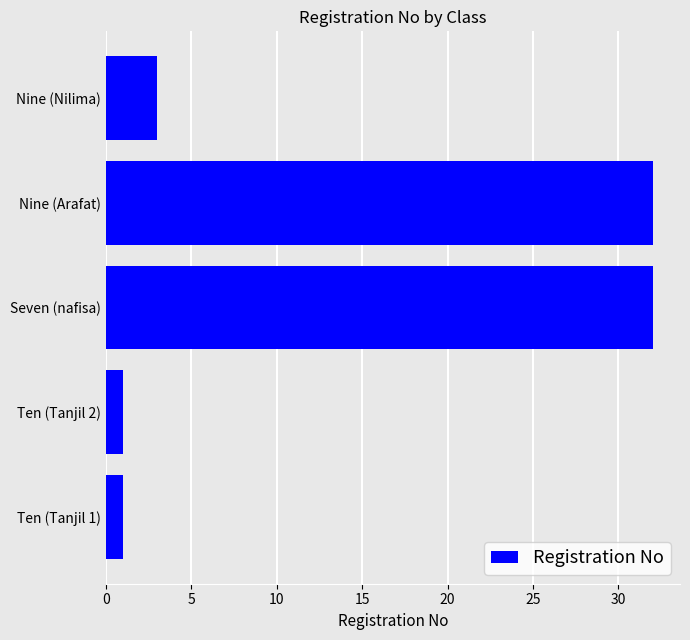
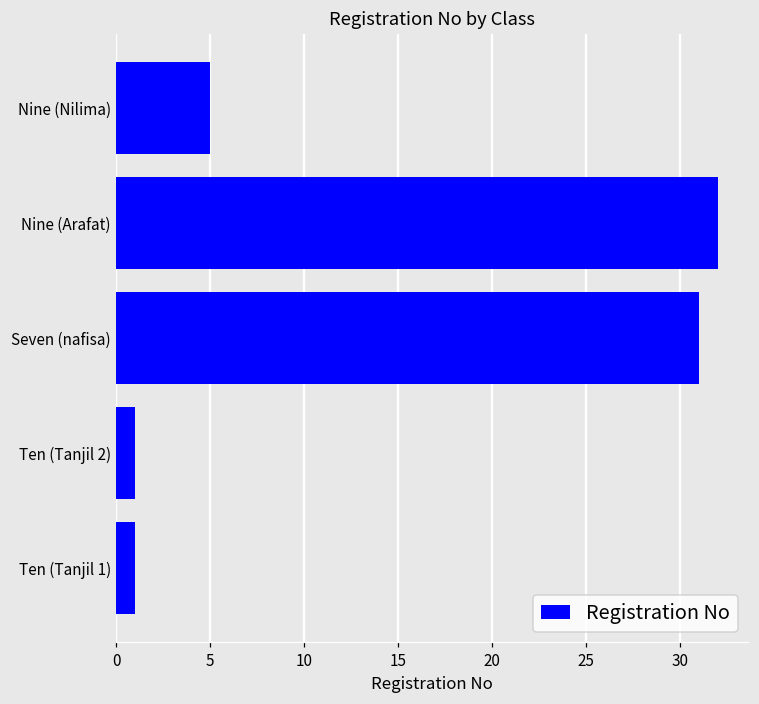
Nine (Nilima): 3 -> 5
Seven (nafisa): 32 -> 31
